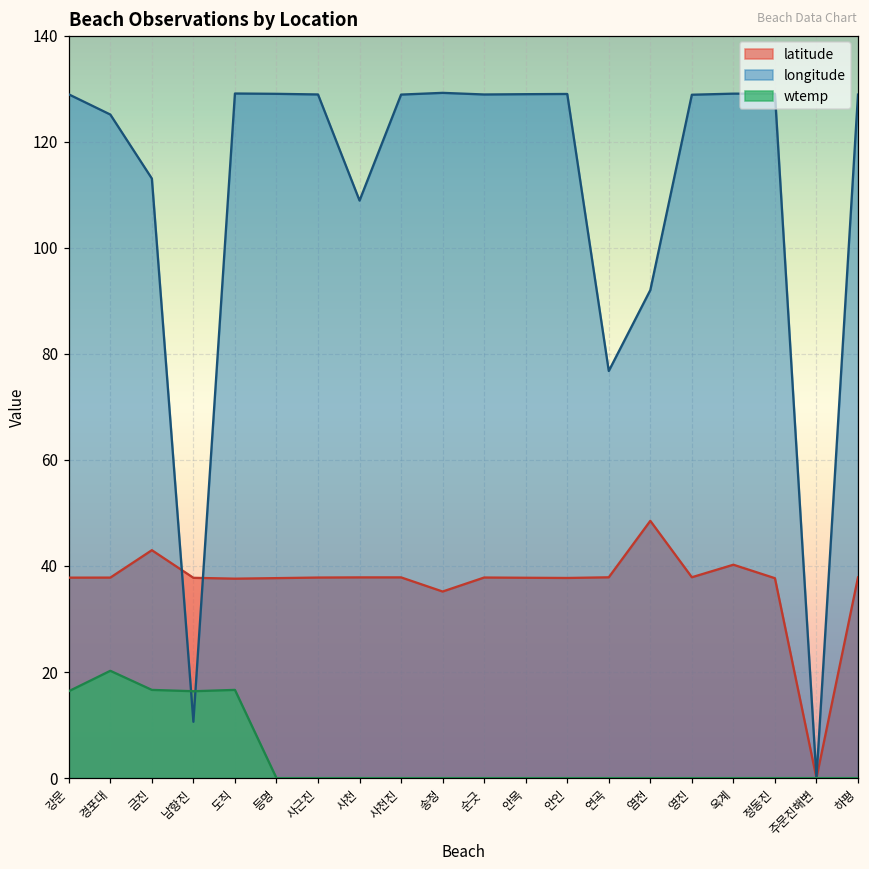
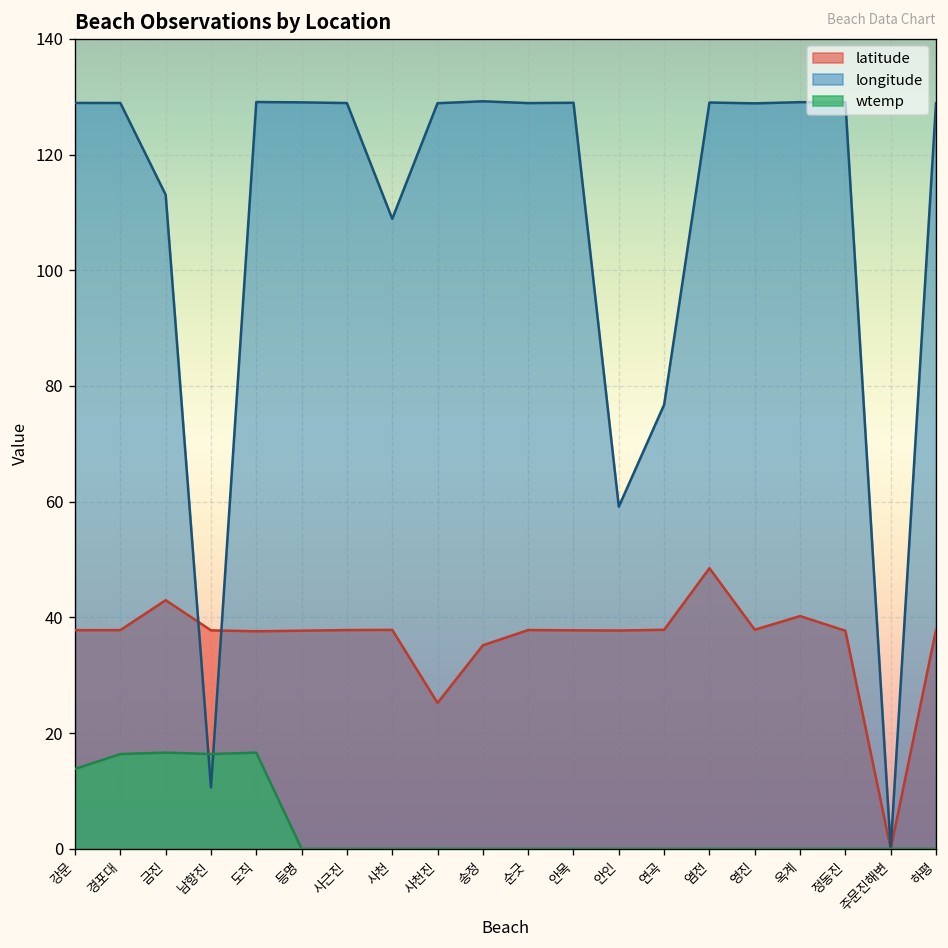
wtemp, 강문: 16 -> 14
longitude, 경포대: 125 -> 129
wtemp, 경포대: 20 -> 16
latitude, 사천진: 38 -> 25
longitude, 안인: 129 -> 59
longitude, 염전: 92 -> 129
